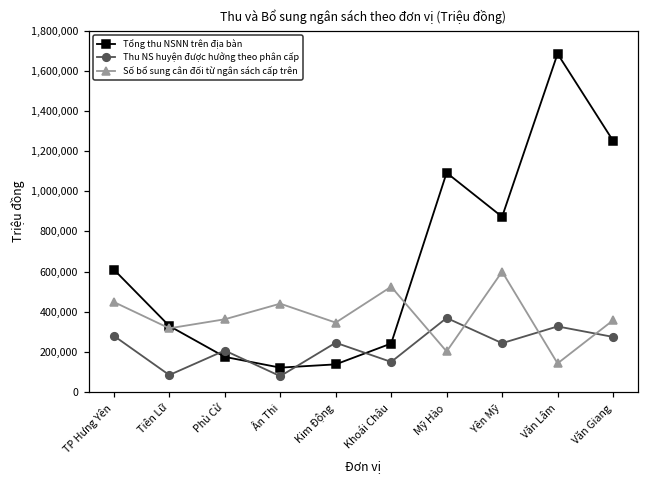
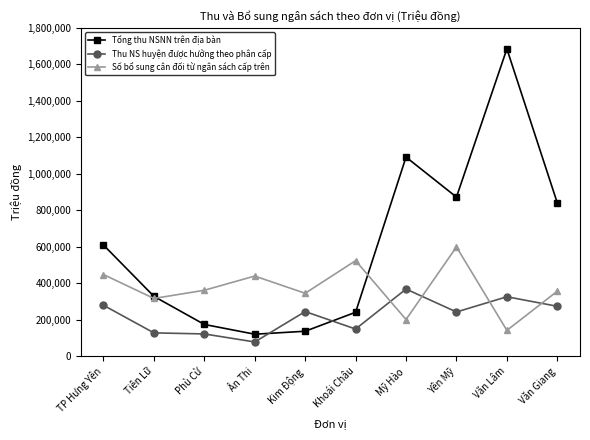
Thu NS huyện được hưởng theo phân cấp, Tiên Lữ: 80,000 -> 130,000
Thu NS huyện được hưởng theo phân cấp, Phù Cừ: 210,000 -> 120,000
Tổng thu NSNN trên địa bàn, Văn Giang: 1,250,000 -> 840,000
